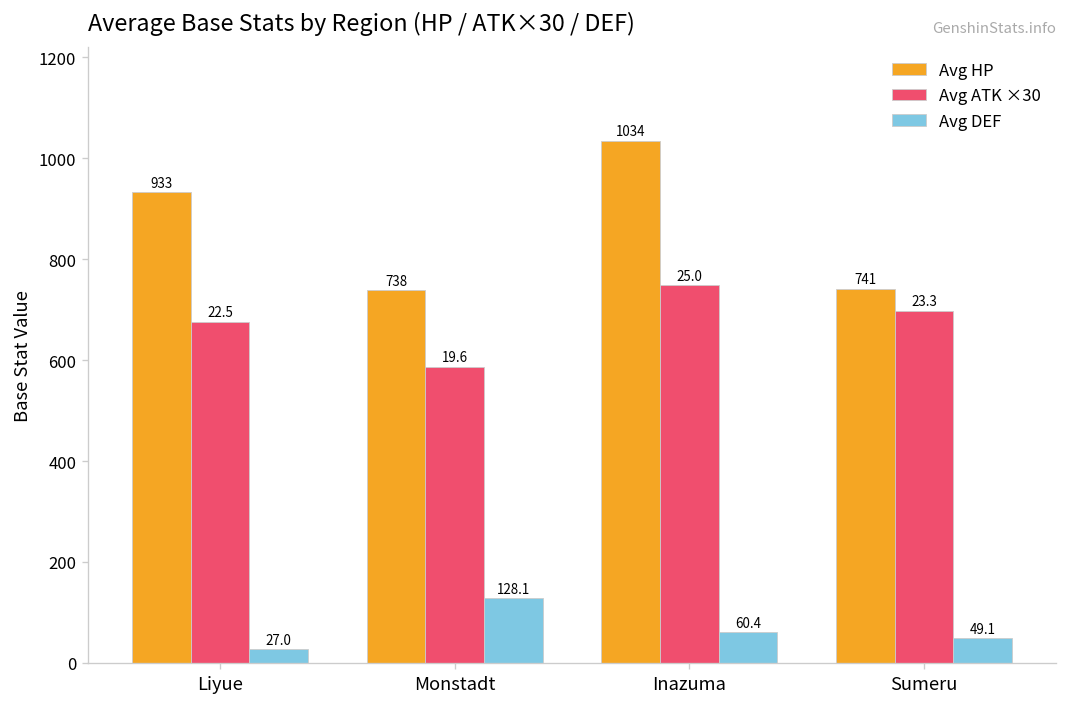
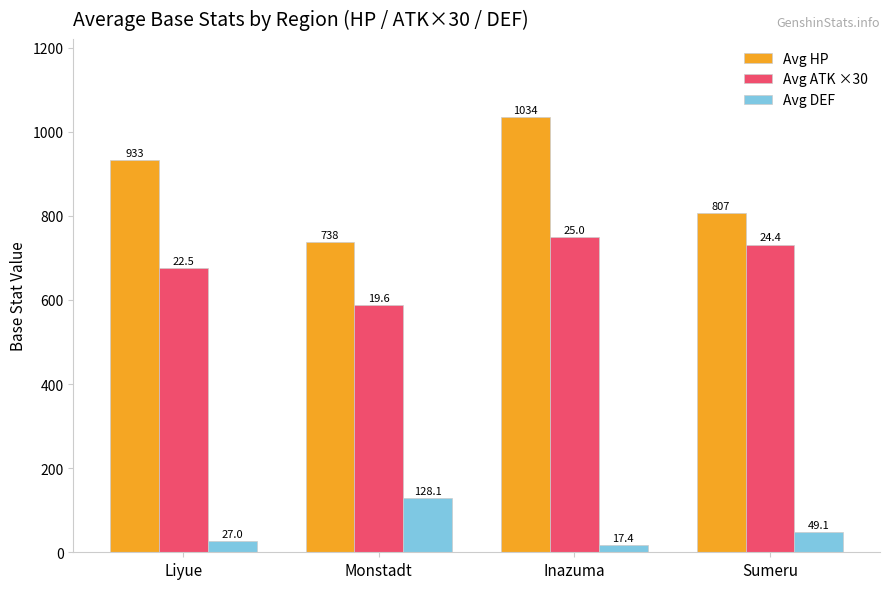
Avg DEF, Inazuma: 60.4 -> 17.4
Avg HP, Sumeru: 741 -> 807
Avg ATK ×30, Sumeru: 23.3 -> 24.4
